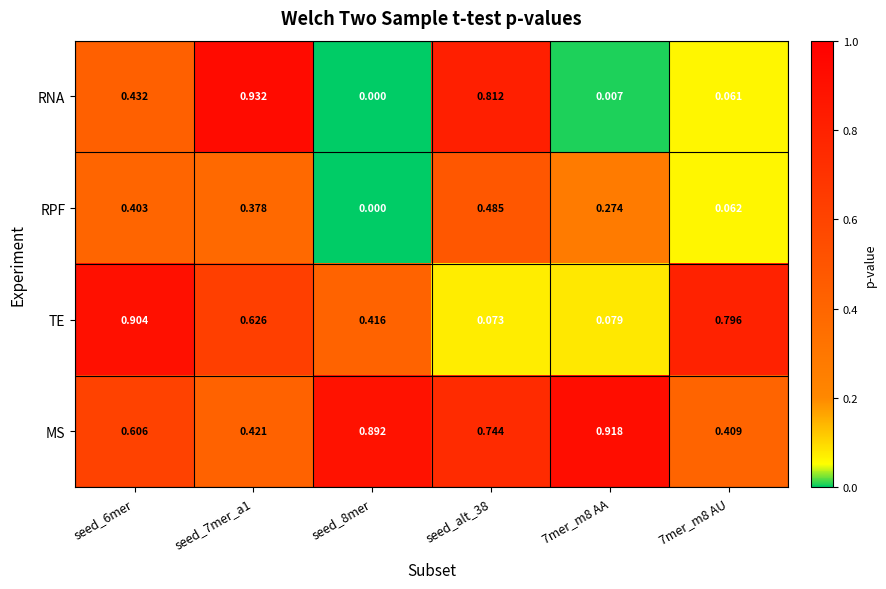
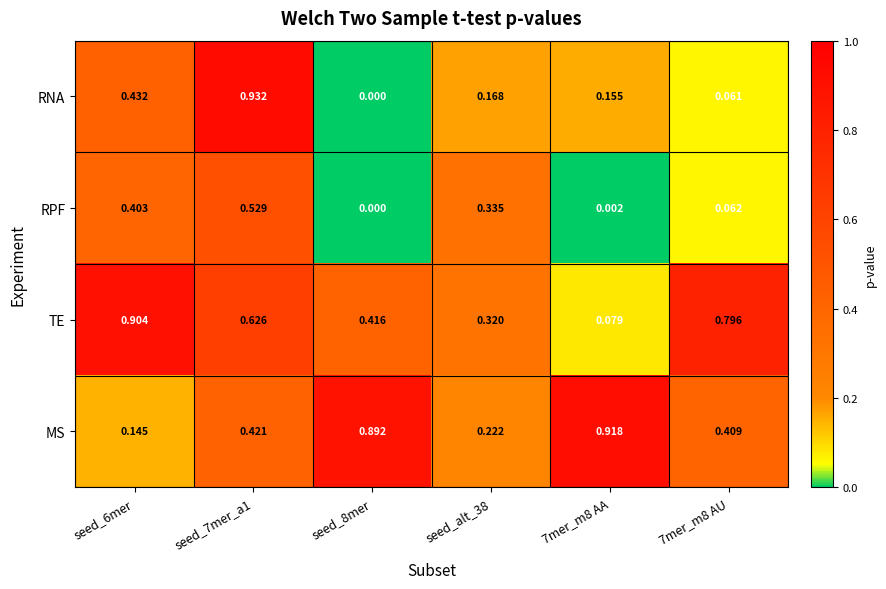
RNA, seed_alt_38: 0.812 -> 0.168
RNA, 7mer_m8 AA: 0.007 -> 0.155
RPF, seed_7mer_a1: 0.378 -> 0.529
RPF, seed_alt_38: 0.485 -> 0.335
RPF, 7mer_m8 AA: 0.274 -> 0.002
TE, seed_alt_38: 0.073 -> 0.320
MS, seed_6mer: 0.606 -> 0.145
MS, seed_alt_38: 0.744 -> 0.222
